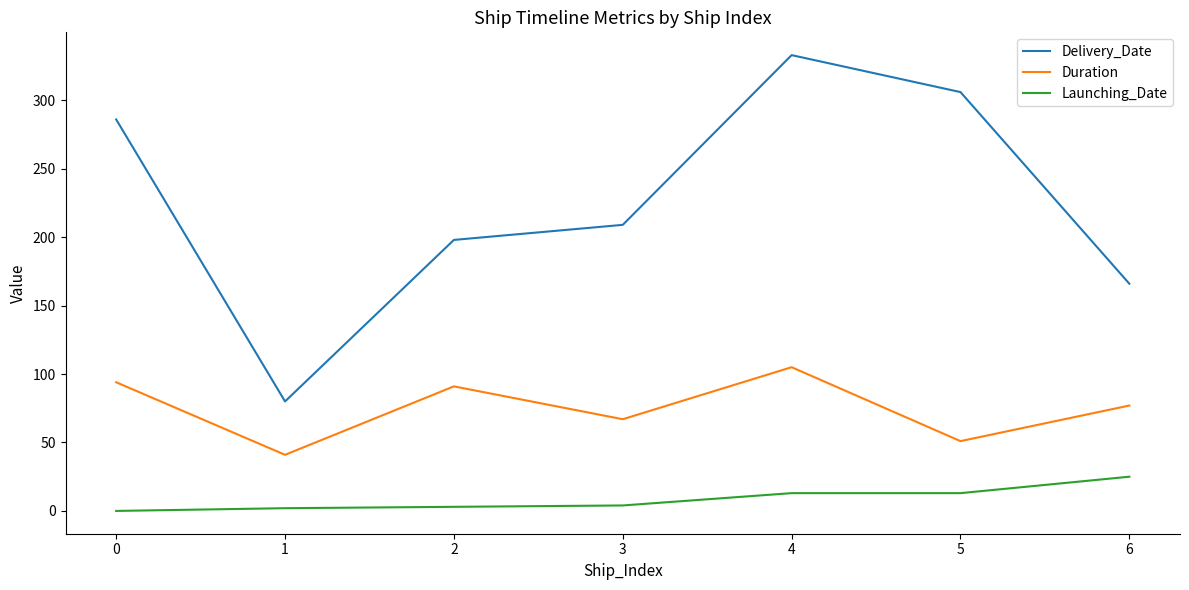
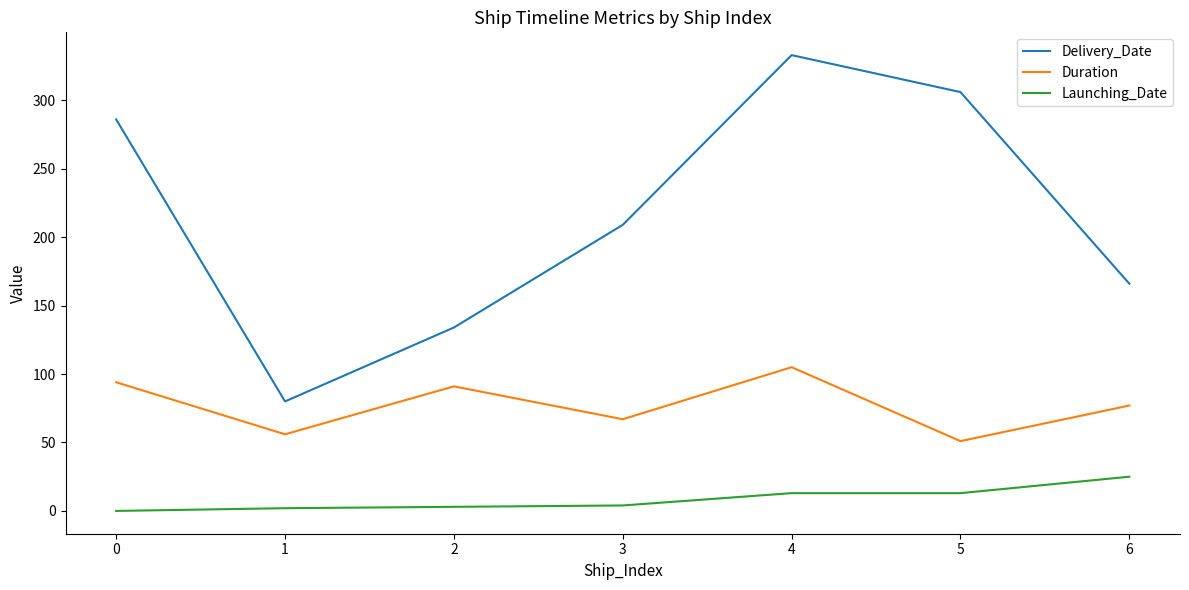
Duration, 1: 41 -> 56
Delivery_Date, 2: 198 -> 134
